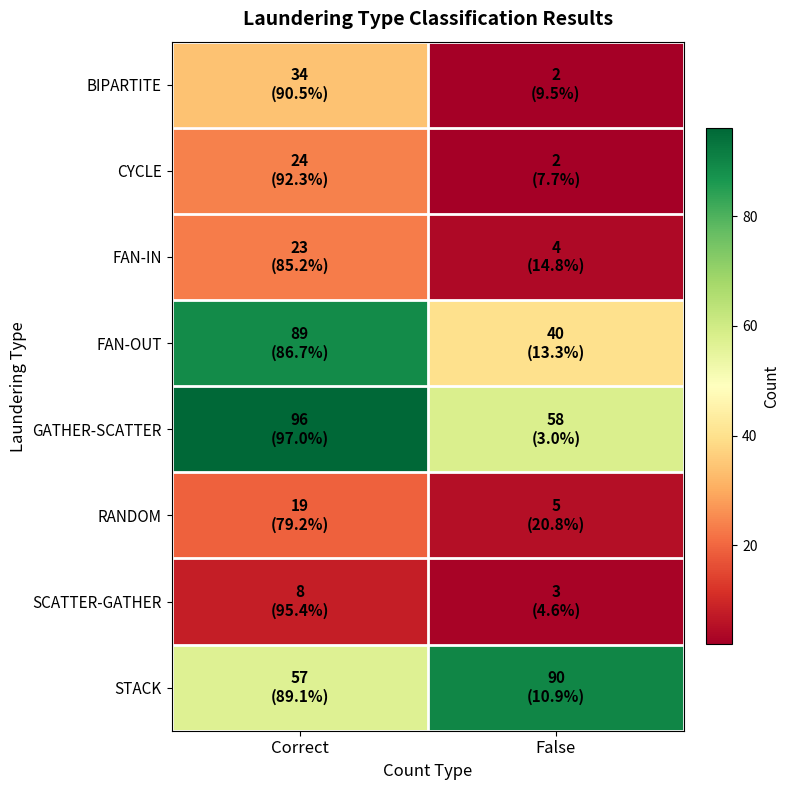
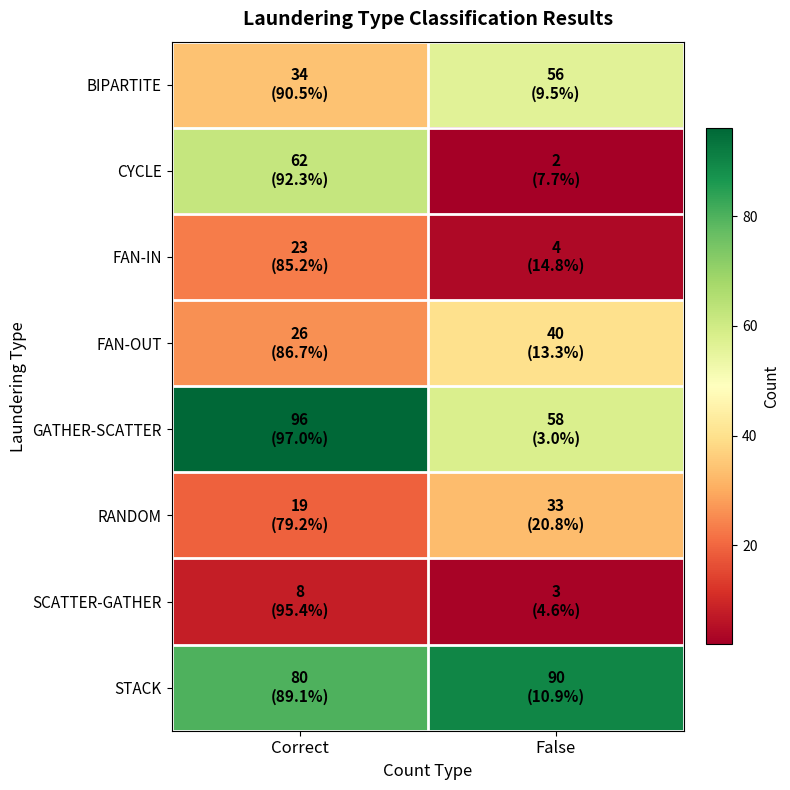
BIPARTITE, False: 2 -> 56
CYCLE, Correct: 24 -> 62
FAN-OUT, Correct: 89 -> 26
RANDOM, False: 5 -> 33
STACK, Correct: 57 -> 80
